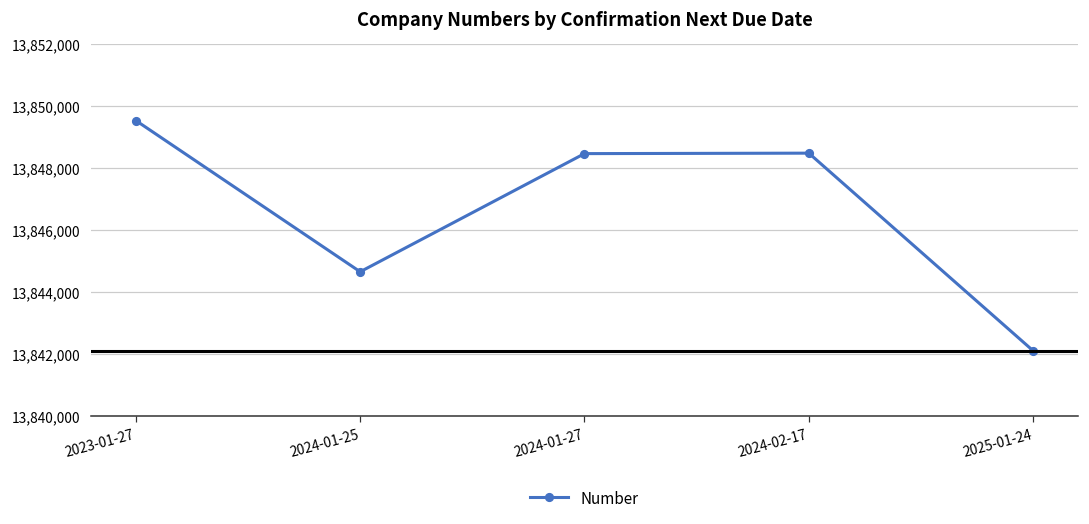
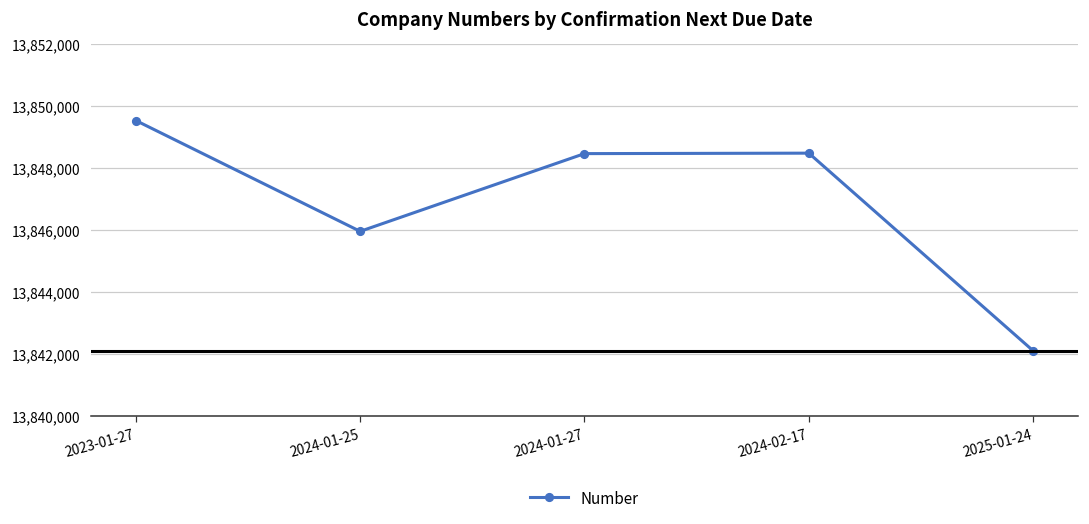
2024-01-25: 13,844,700 -> 13,846,000
